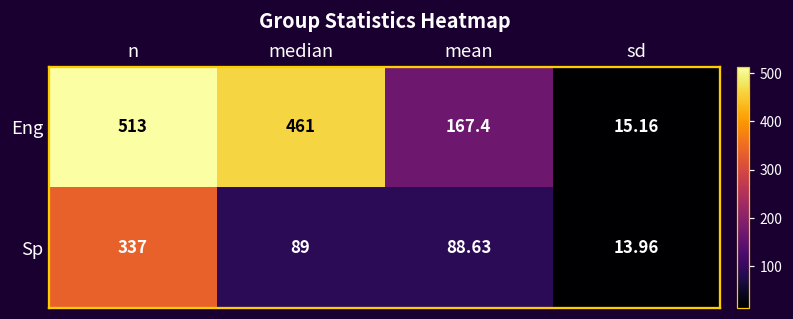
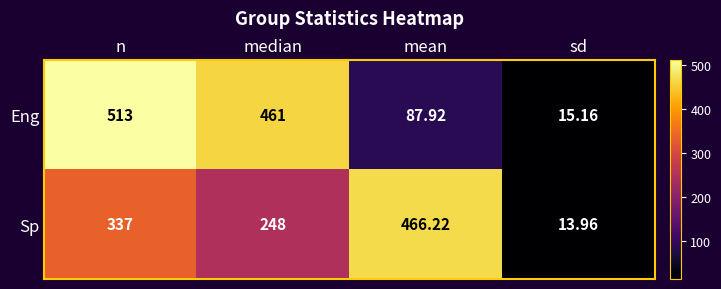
Eng, mean: 167.4 -> 87.92
Sp, median: 89 -> 248
Sp, mean: 88.63 -> 466.22
